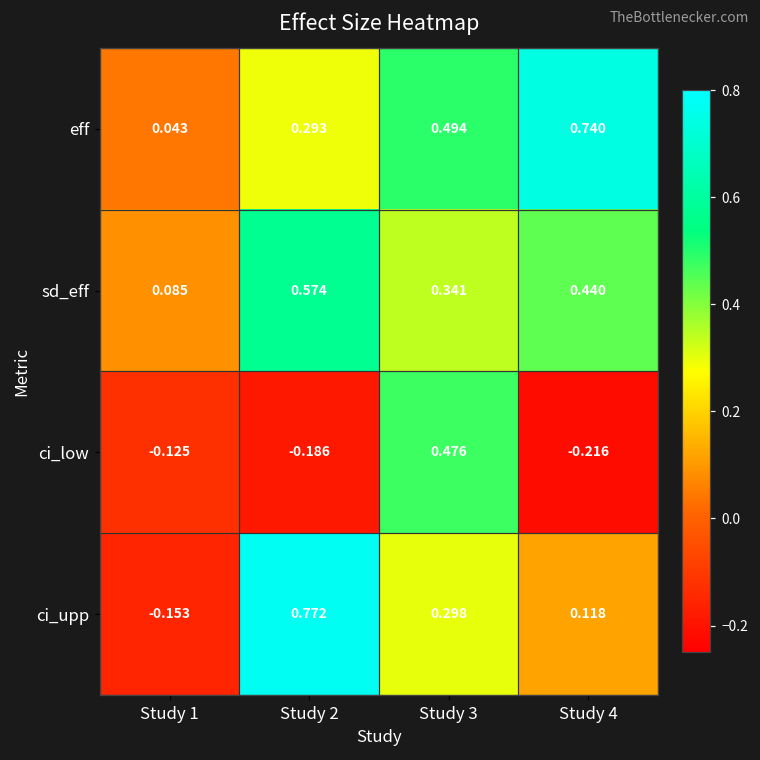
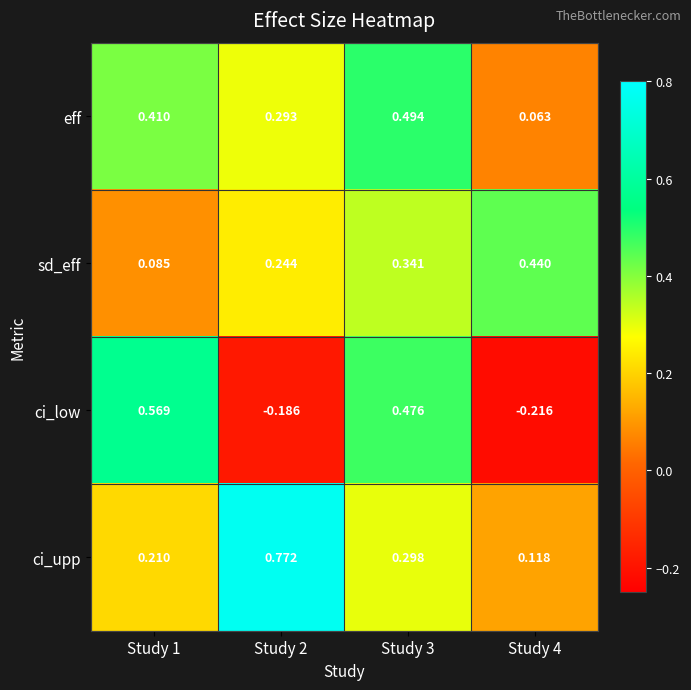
eff, Study 1: 0.043 -> 0.410
eff, Study 4: 0.740 -> 0.063
sd_eff, Study 2: 0.574 -> 0.244
ci_low, Study 1: -0.125 -> 0.569
ci_upp, Study 1: -0.153 -> 0.210
